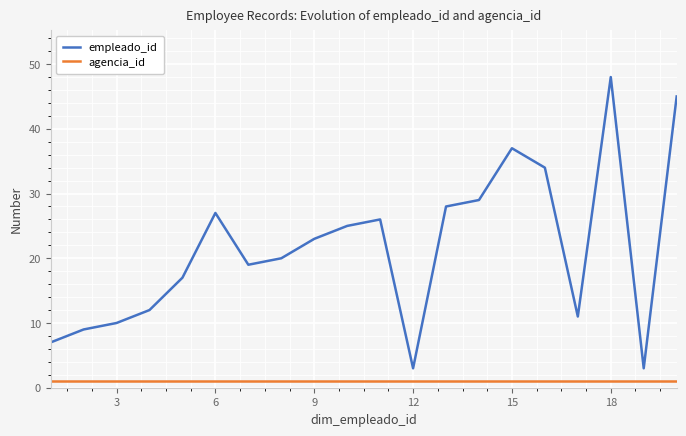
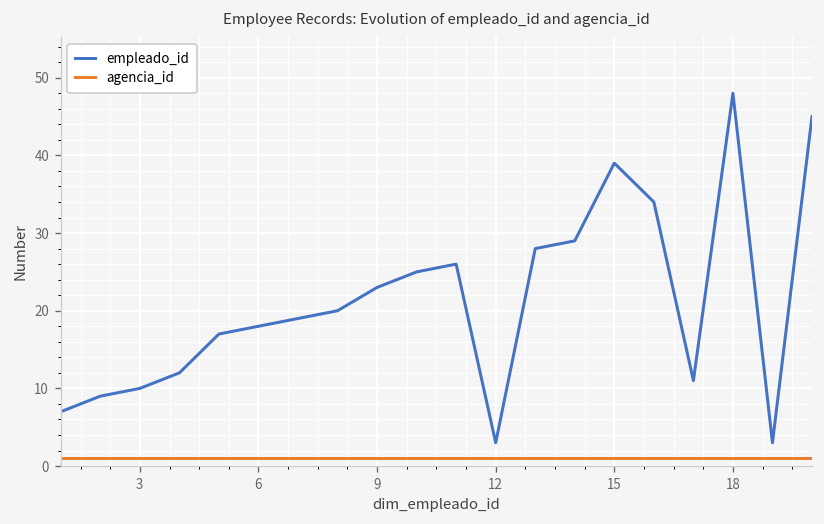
empleado_id, 6: 27 -> 18
empleado_id, 15: 37 -> 39
